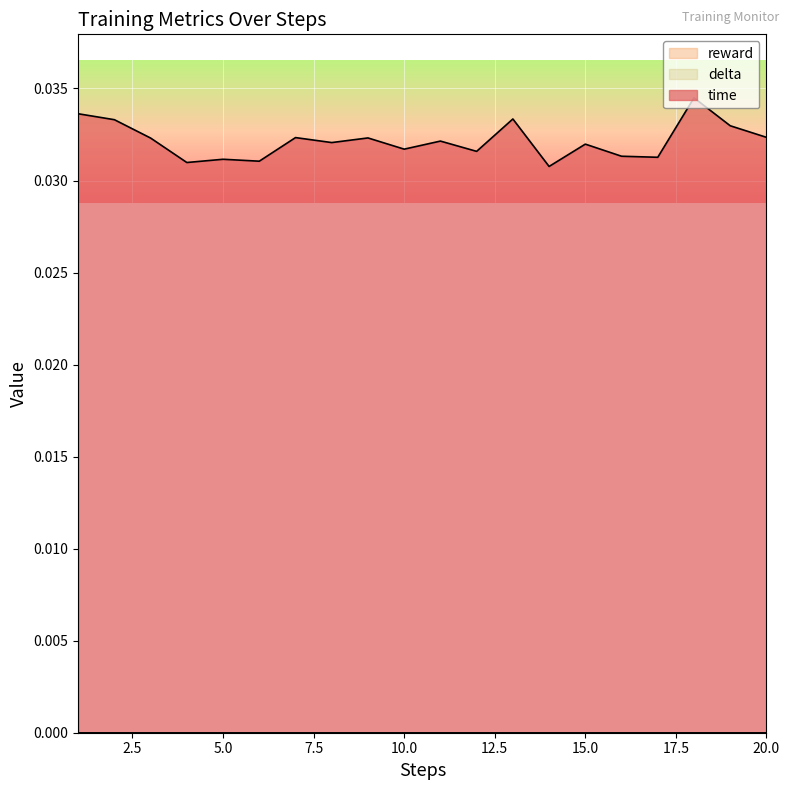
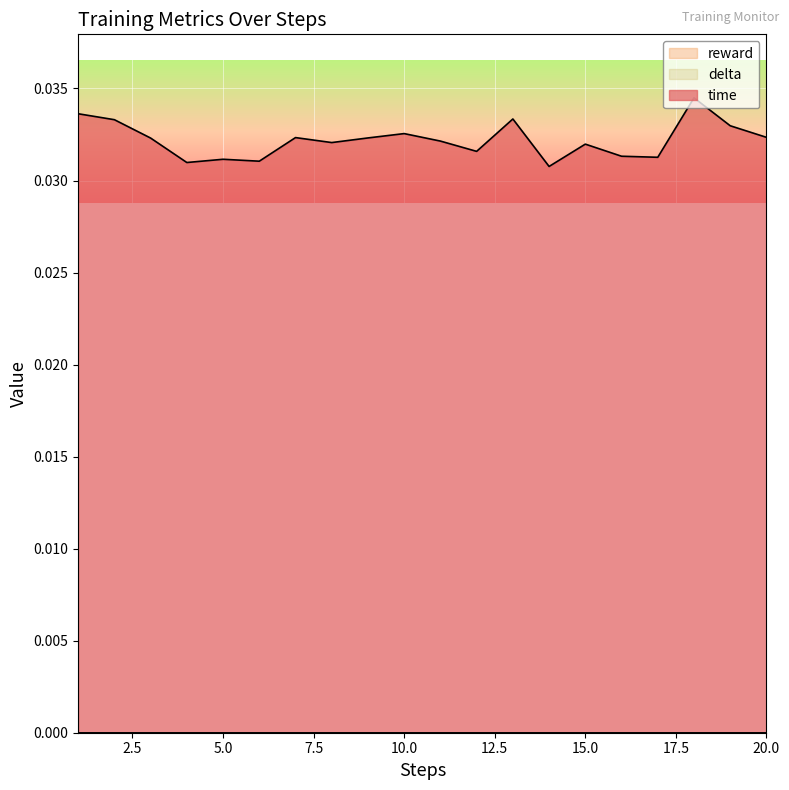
time, 10.0: 0.0317 -> 0.0325
